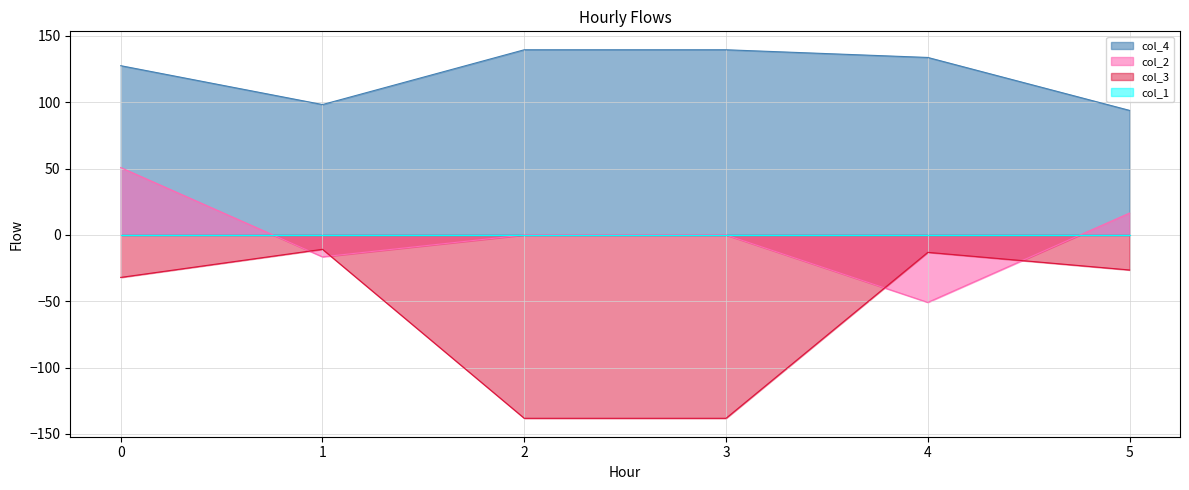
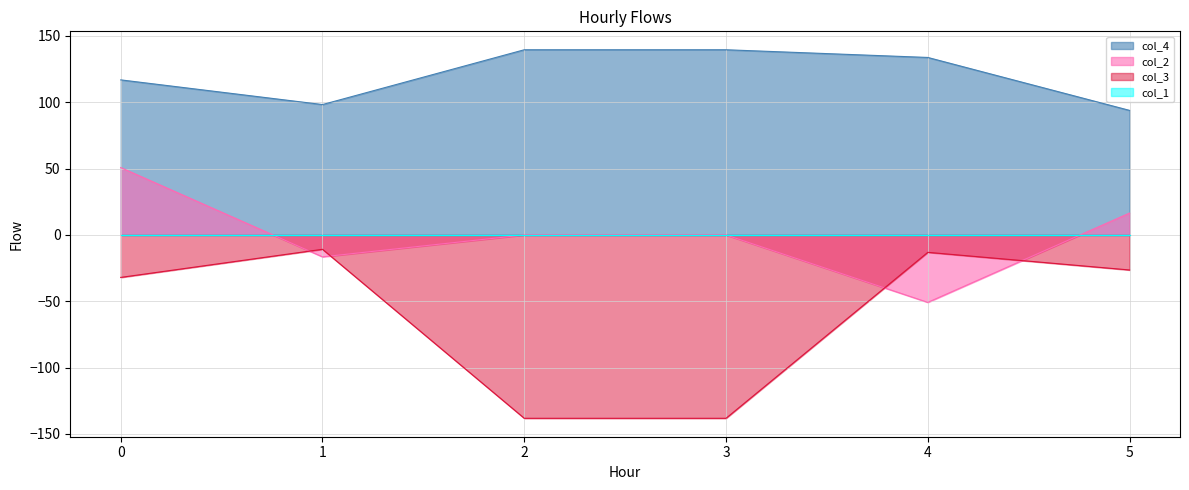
col_4, 0: 128 -> 117
